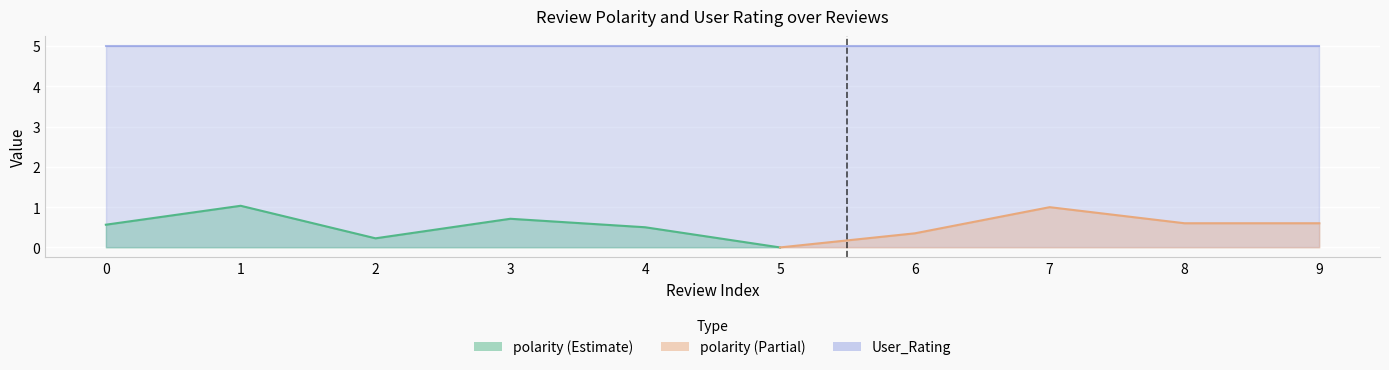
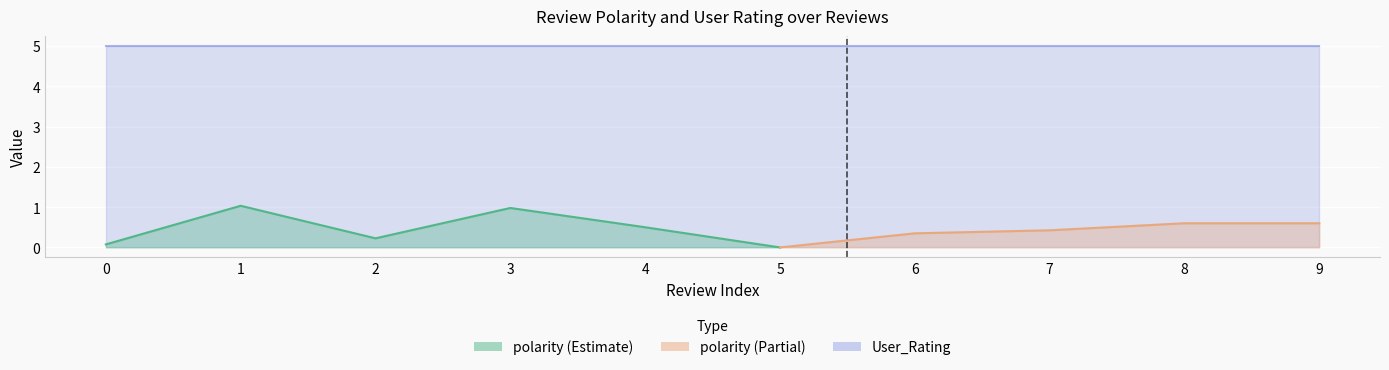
polarity (Estimate), 0: 0.6 -> 0.1
polarity (Estimate), 3: 0.7 -> 1.0
polarity (Partial), 7: 1.0 -> 0.4
